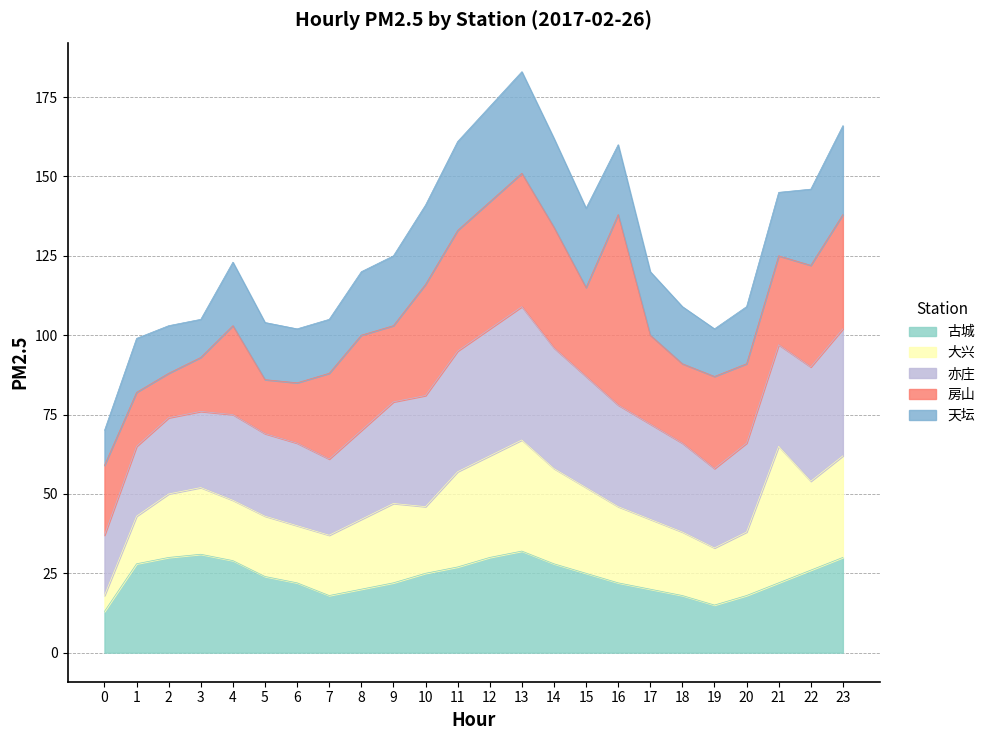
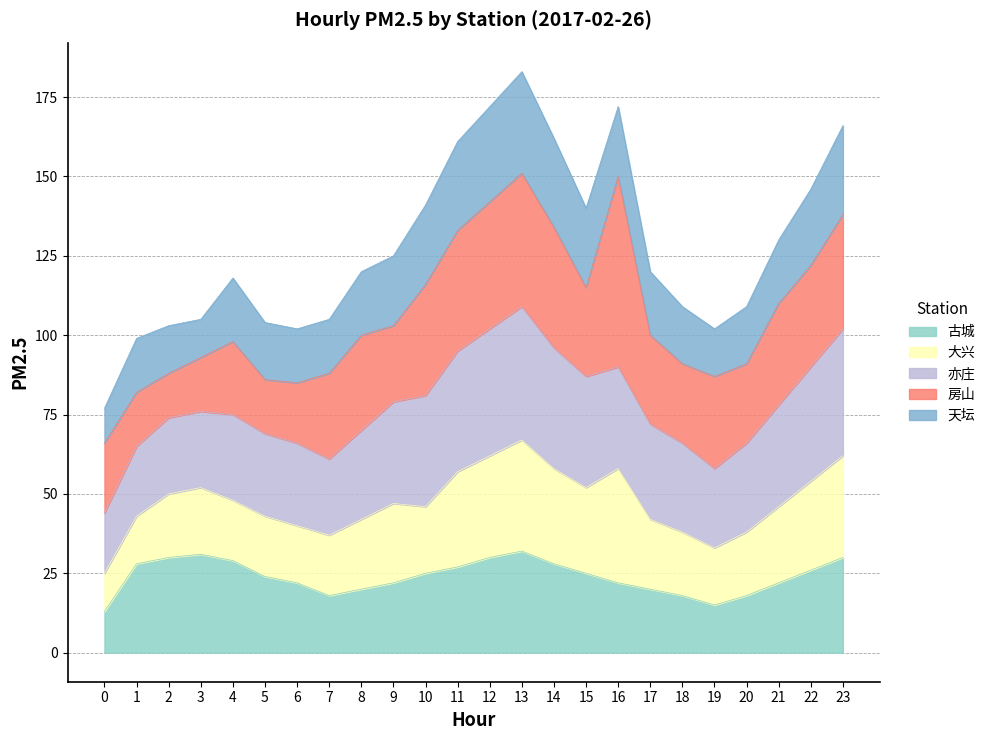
大兴, 0: 5 -> 12
房山, 4: 28 -> 23
大兴, 16: 24 -> 36
大兴, 21: 43 -> 24
房山, 21: 28 -> 32
